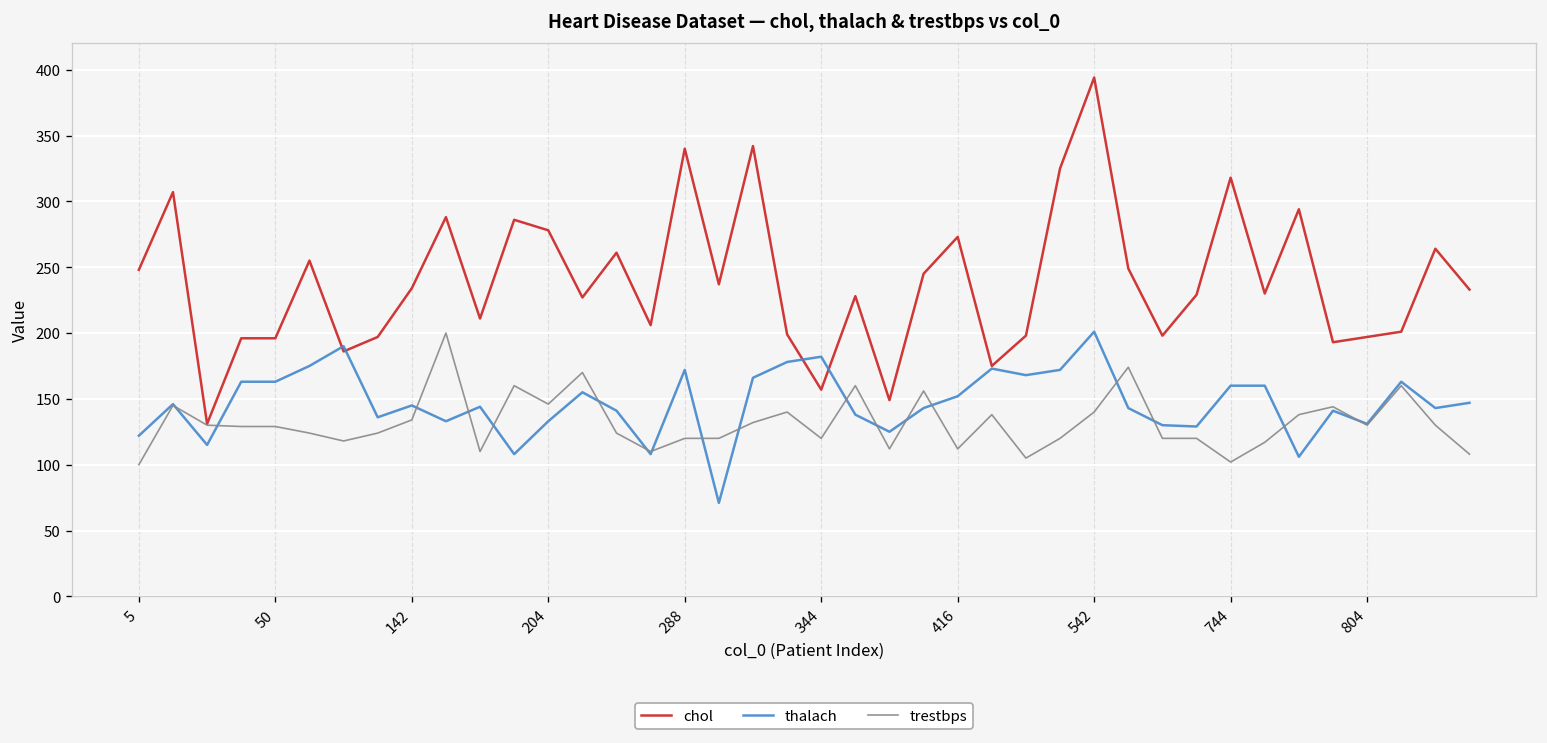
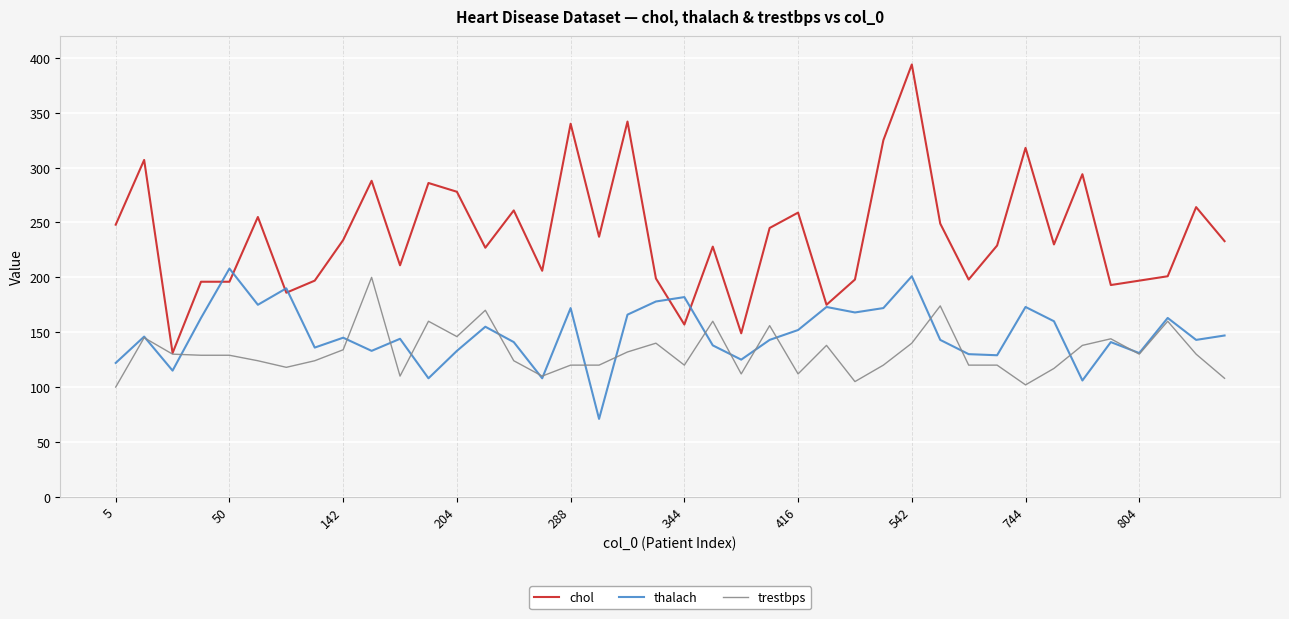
thalach, 50: 163 -> 208
chol, 416: 273 -> 259
thalach, 744: 160 -> 173
